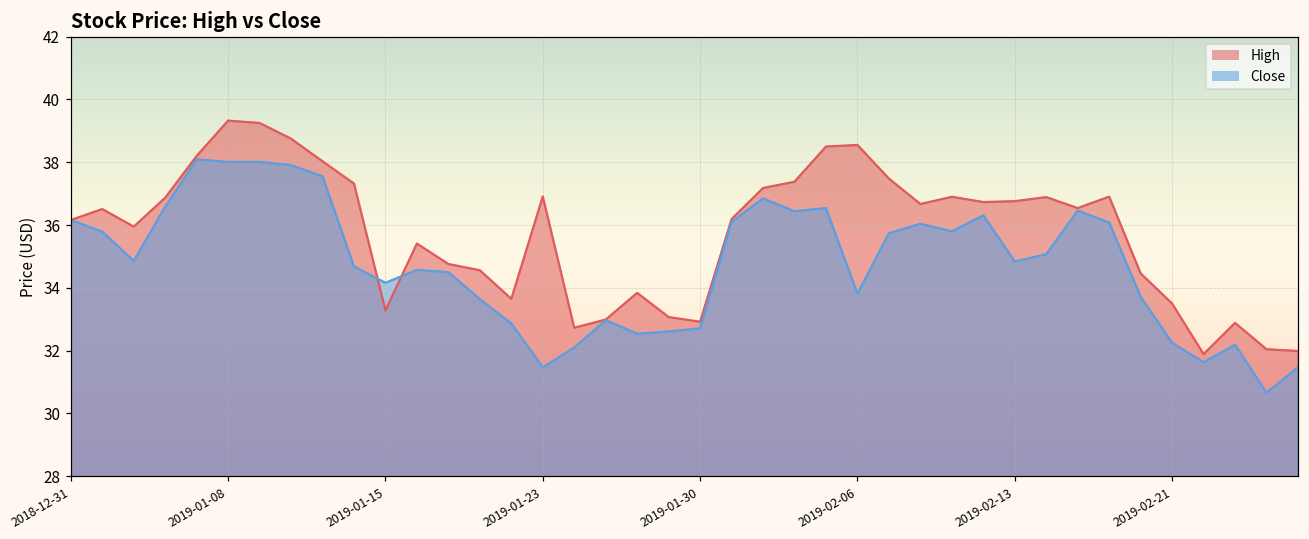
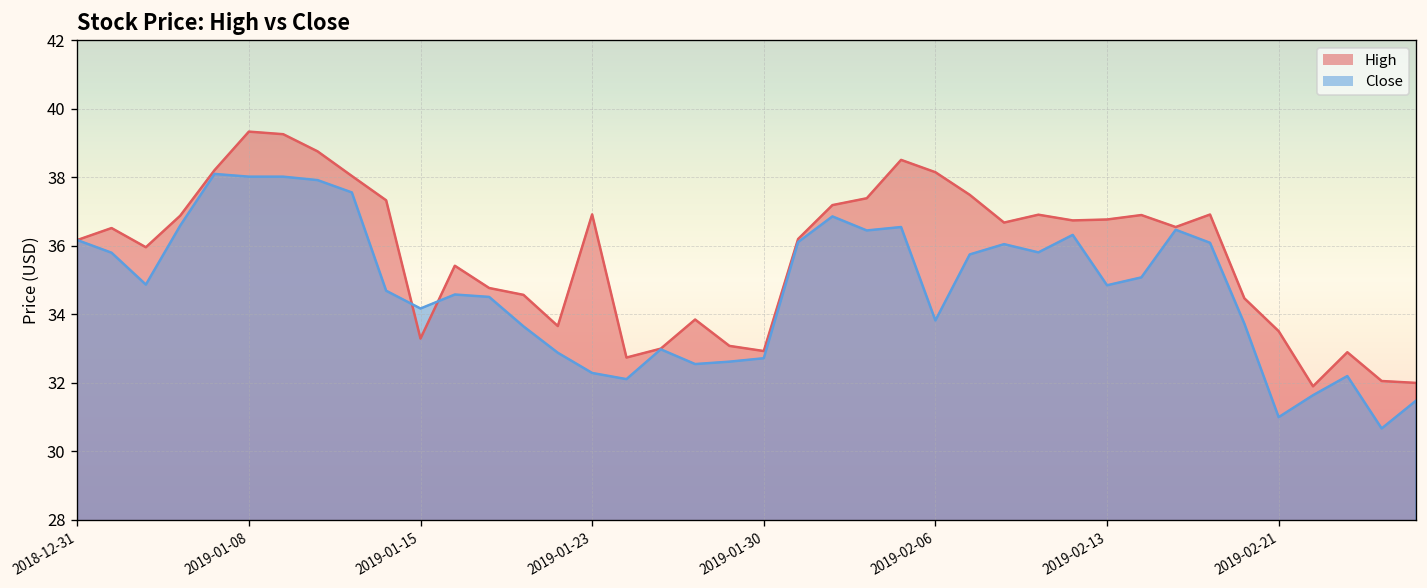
Close, 2019-01-23: 31.5 -> 32.3
High, 2019-02-06: 38.6 -> 38.1
Close, 2019-02-21: 32.3 -> 31.0
